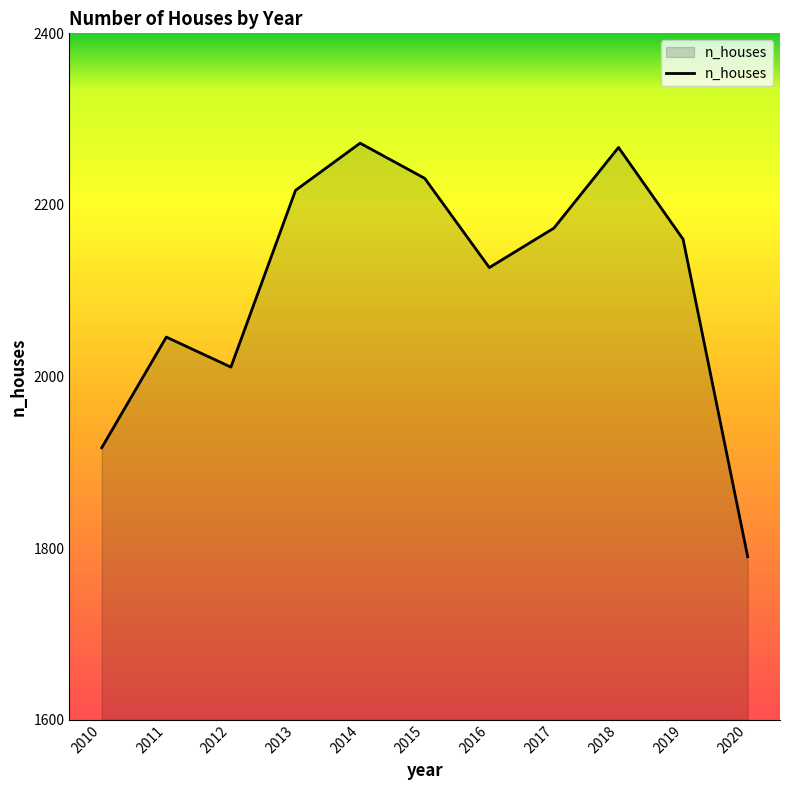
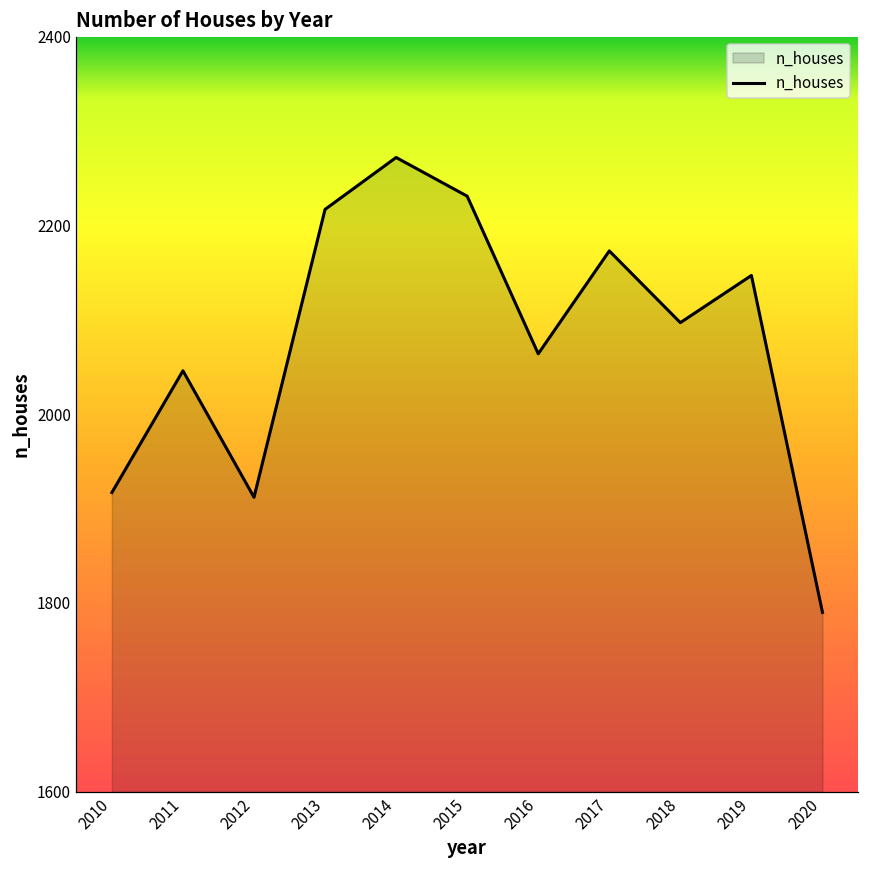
2012: 2010 -> 1910
2016: 2130 -> 2060
2018: 2270 -> 2100
2019: 2160 -> 2150
